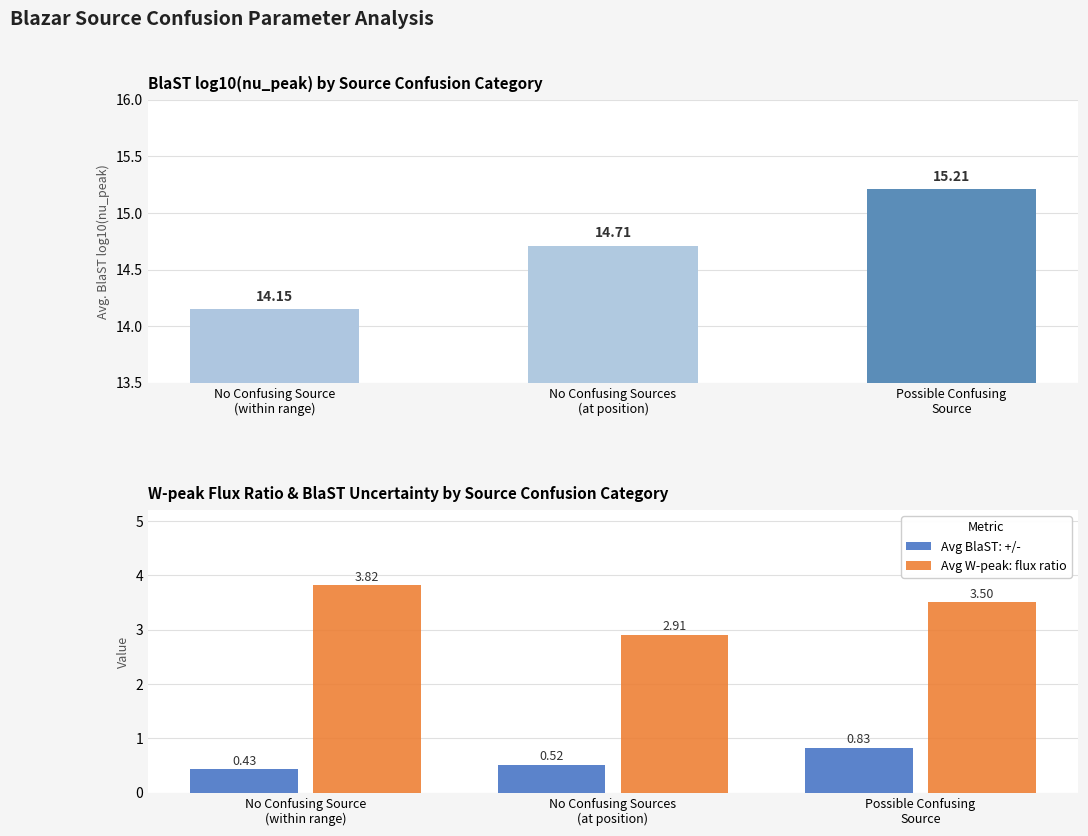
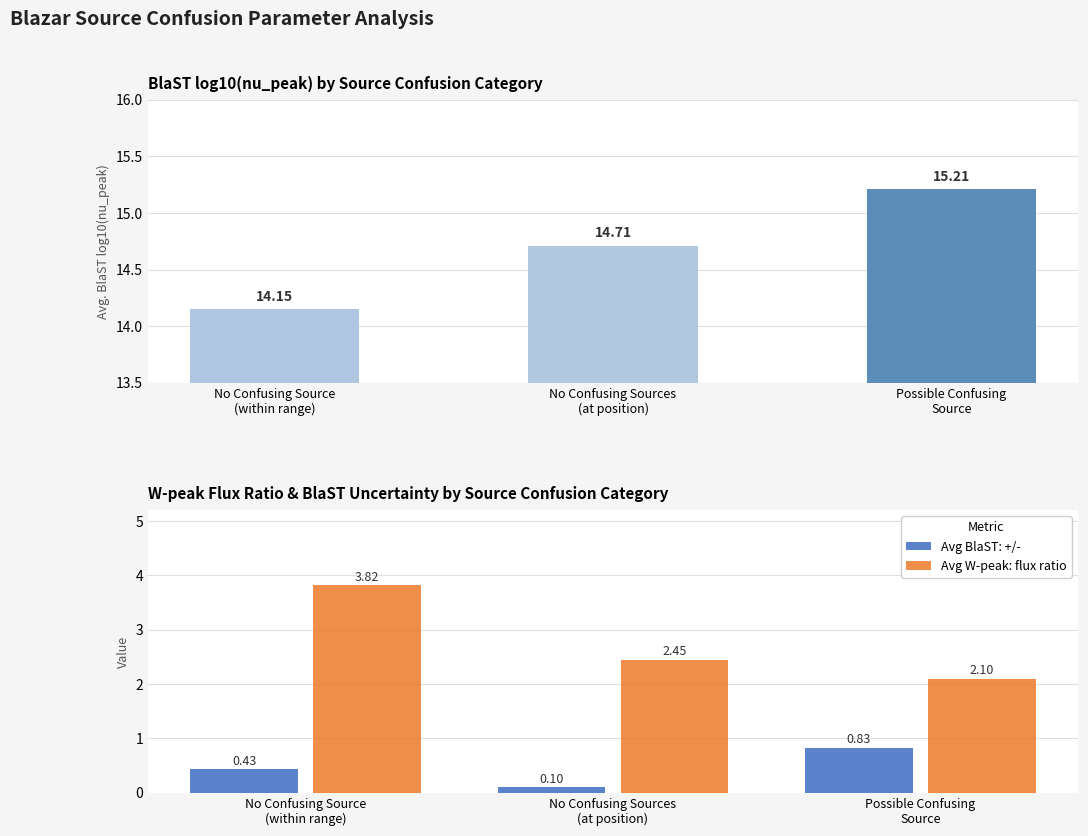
W-peak Flux Ratio & BlaST Uncertainty by Source Confusion Category, Avg BlaST: +/-, No Confusing Sources (at position): 0.52 -> 0.10
W-peak Flux Ratio & BlaST Uncertainty by Source Confusion Category, Avg W-peak: flux ratio, No Confusing Sources (at position): 2.91 -> 2.45
W-peak Flux Ratio & BlaST Uncertainty by Source Confusion Category, Avg W-peak: flux ratio, Possible Confusing Source: 3.50 -> 2.10
